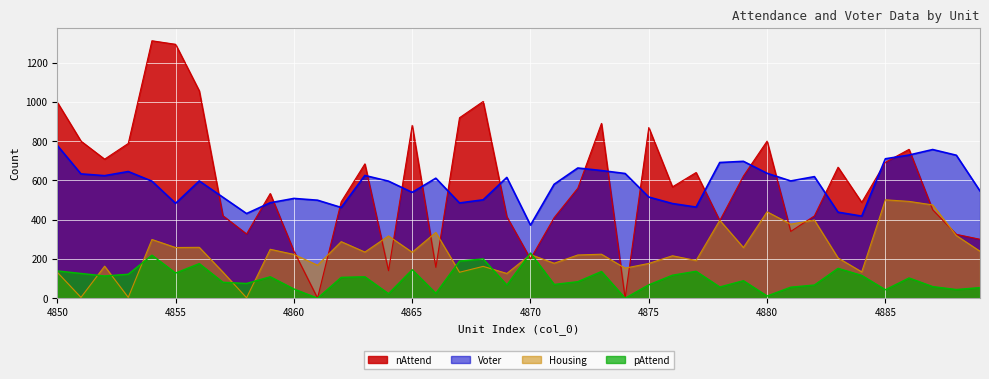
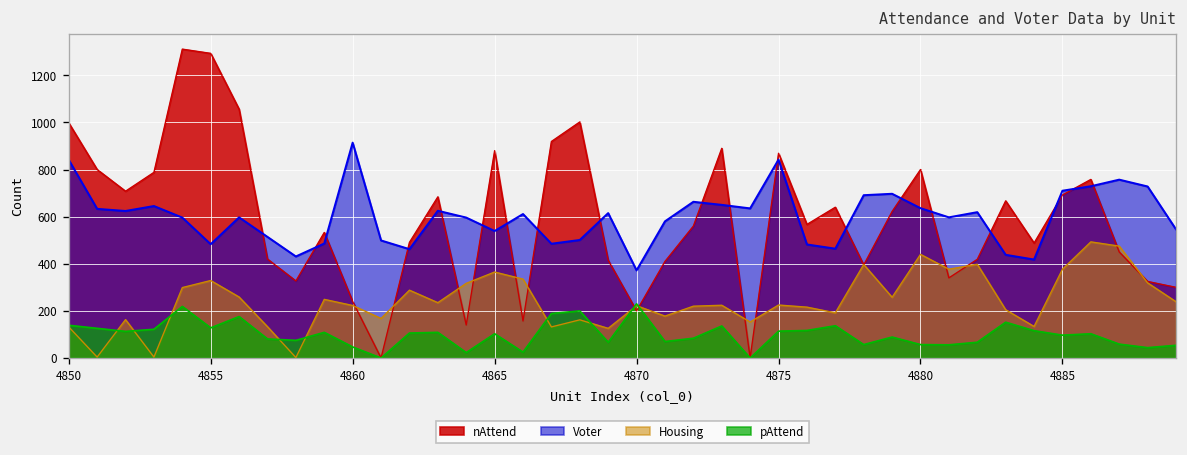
Voter, 4850: 780 -> 840
Housing, 4855: 260 -> 330
Voter, 4860: 510 -> 910
Housing, 4865: 230 -> 370
pAttend, 4865: 150 -> 100
Voter, 4875: 520 -> 840
Housing, 4875: 180 -> 230
pAttend, 4875: 70 -> 110
pAttend, 4880: 10 -> 60
Housing, 4885: 500 -> 380
pAttend, 4885: 40 -> 100
